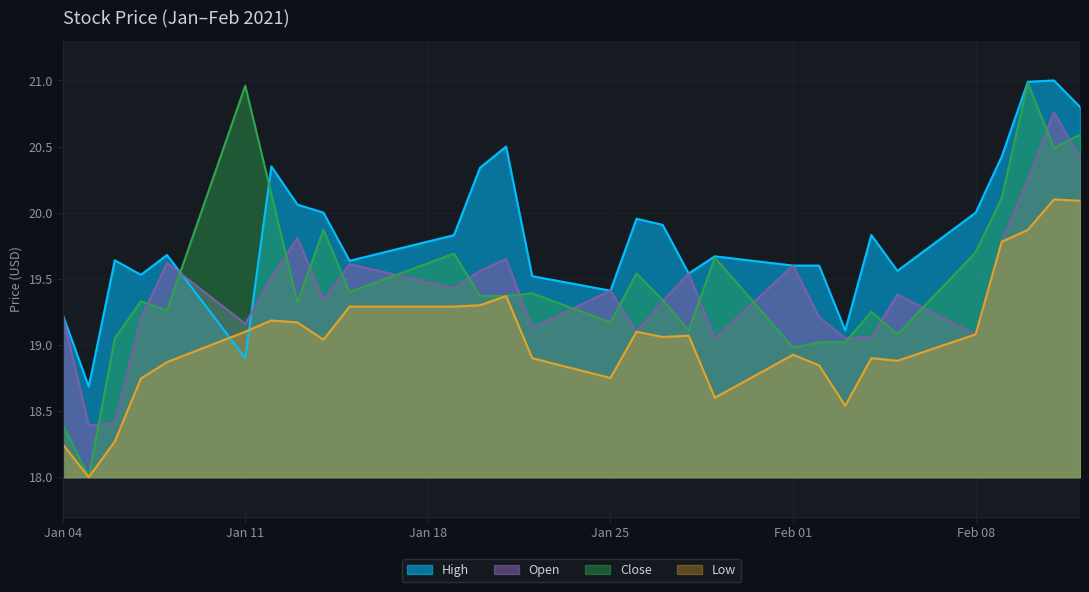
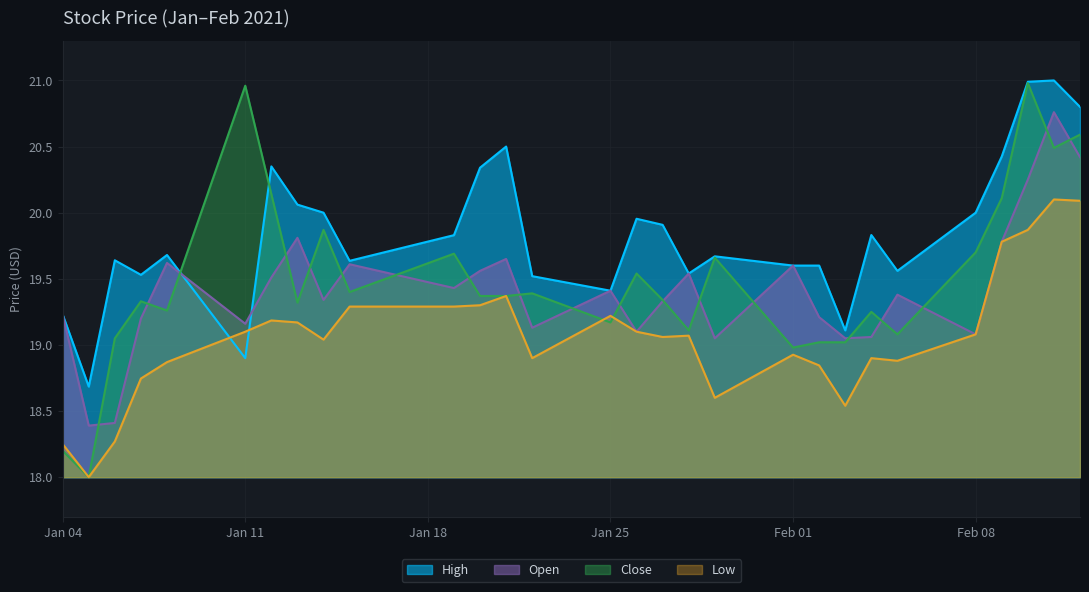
Close, Jan 04: 18.4 -> 18.2
Low, Jan 25: 18.75 -> 19.22
